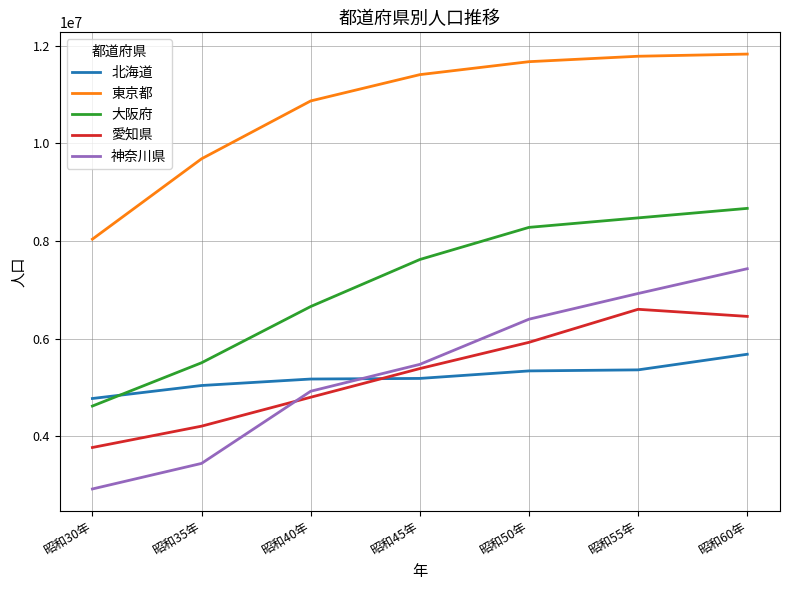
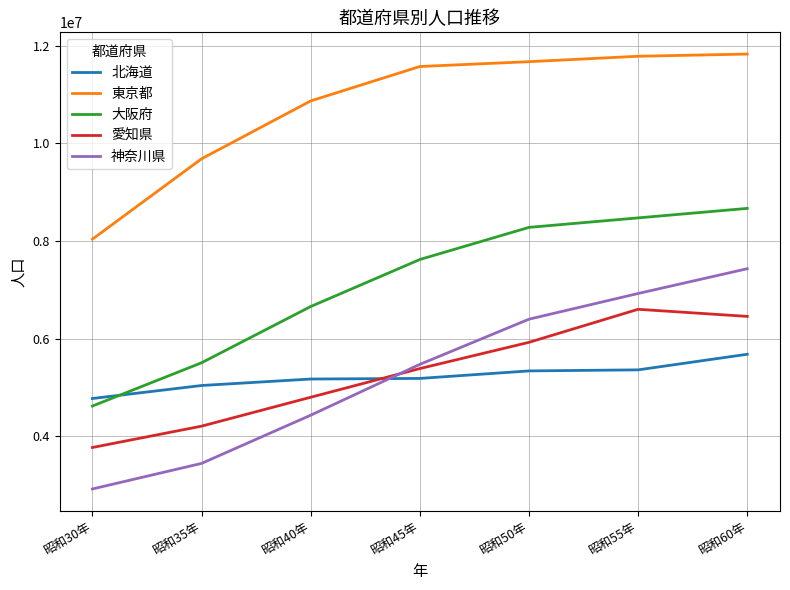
神奈川県, 昭和40年: 4900000 -> 4400000
東京都, 昭和45年: 11400000 -> 11600000
